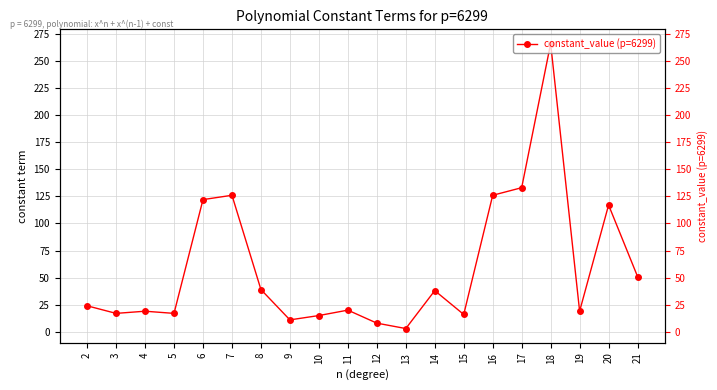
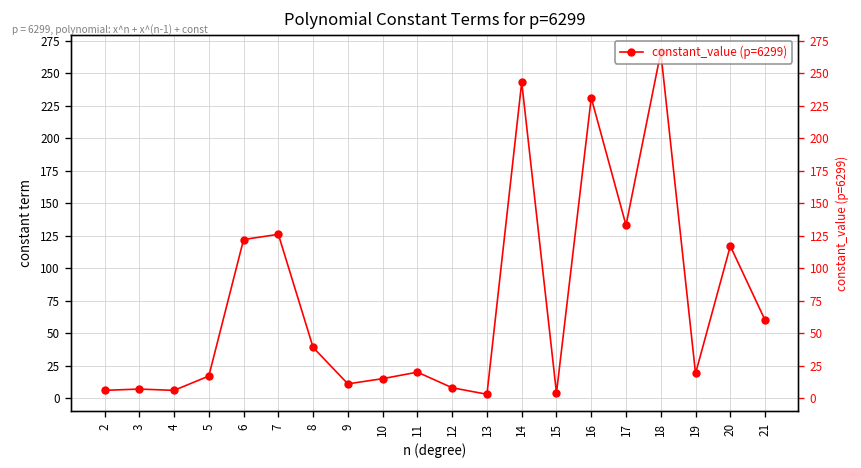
2: 24 -> 6
3: 17 -> 7
4: 19 -> 6
14: 38 -> 243
15: 16 -> 4
16: 126 -> 231
21: 51 -> 60
